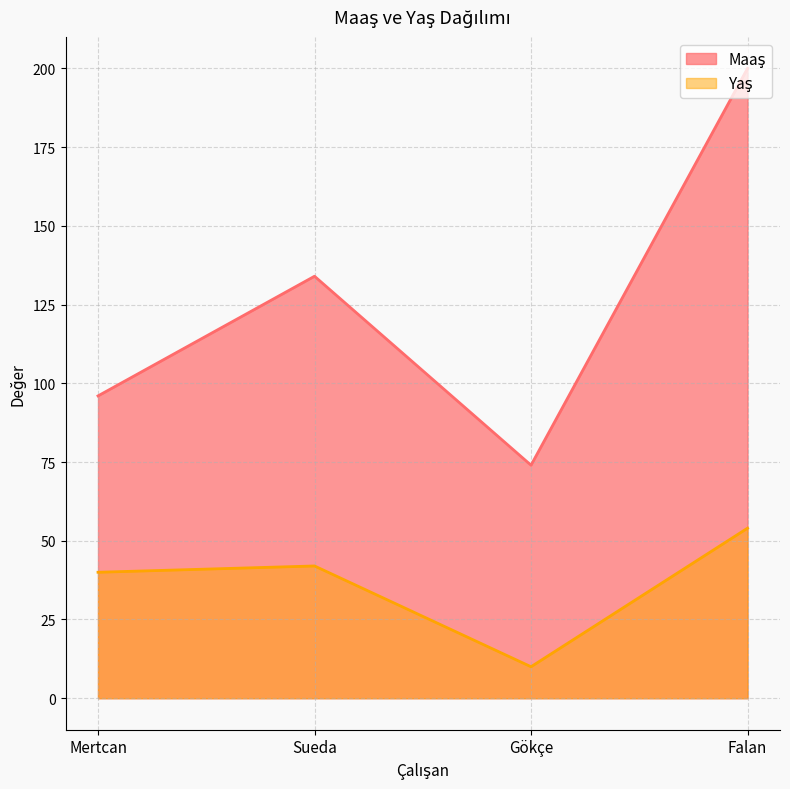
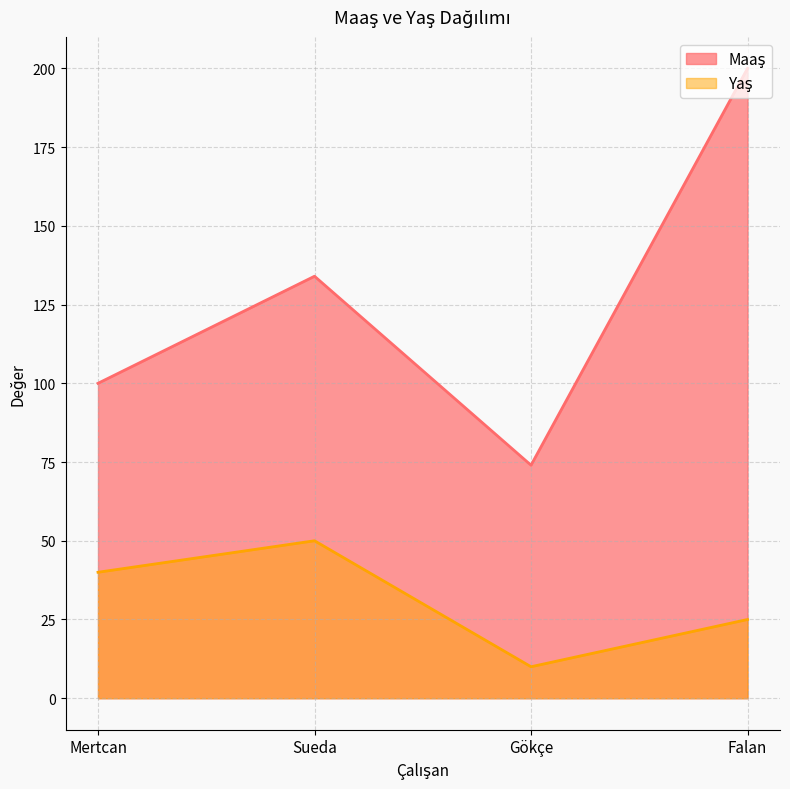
Maaş, Mertcan: 96 -> 100
Yaş, Sueda: 42 -> 50
Yaş, Falan: 54 -> 25
